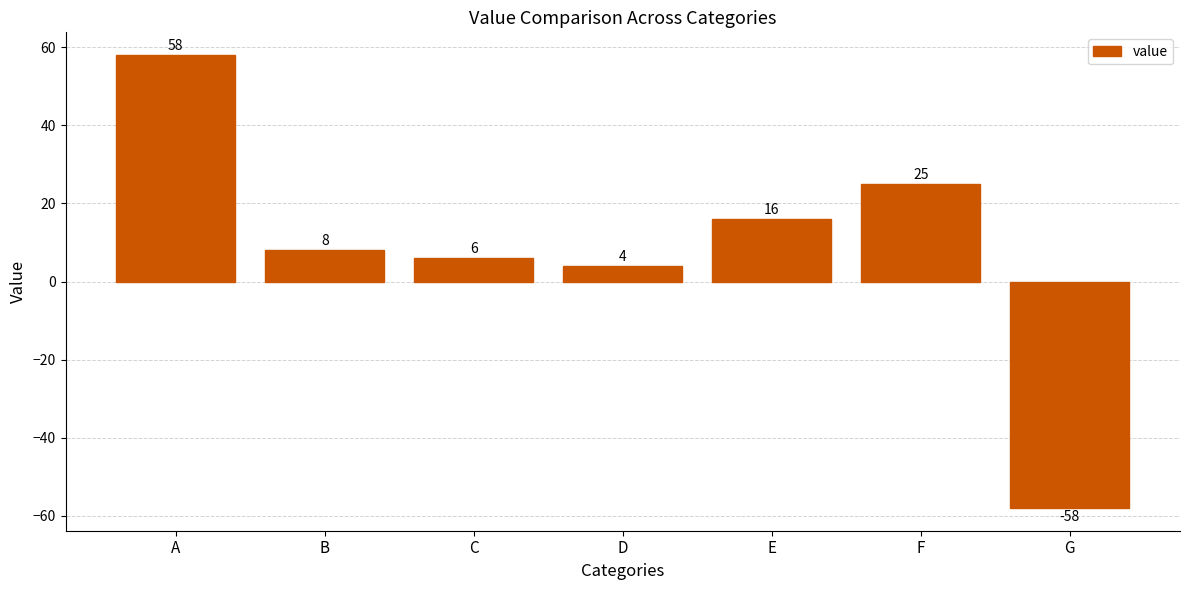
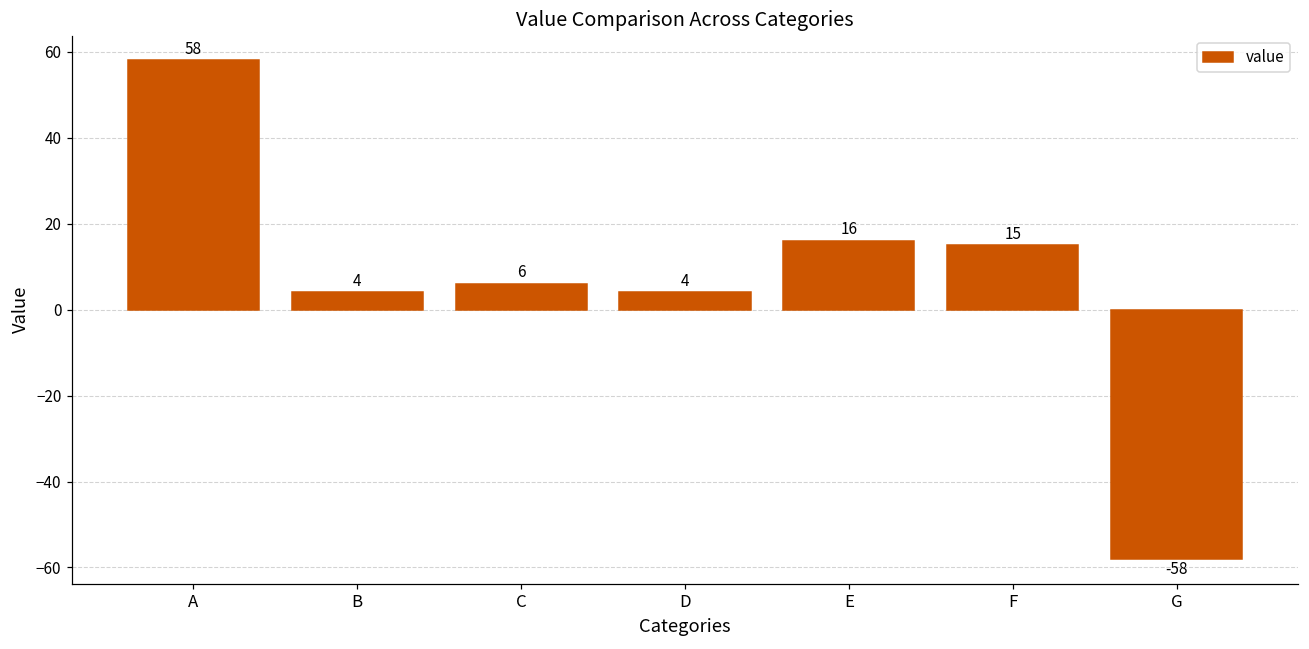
B: 8 -> 4
F: 25 -> 15
